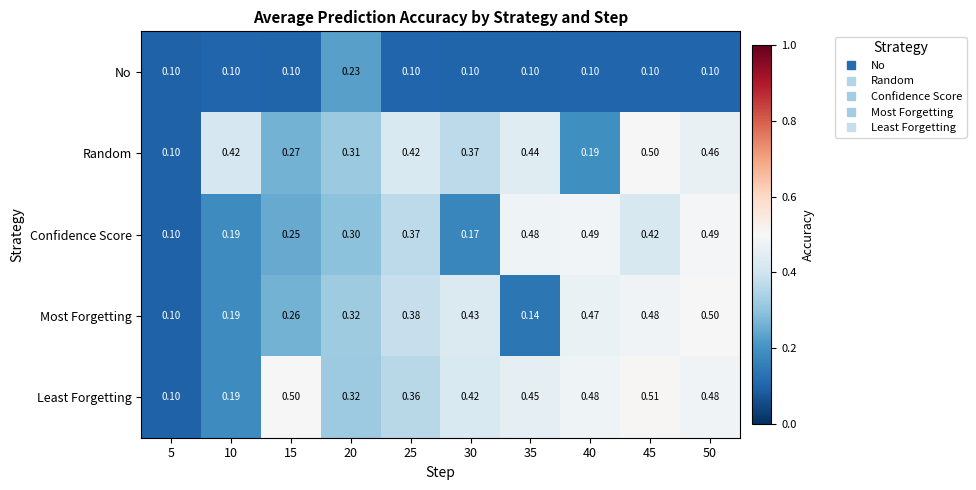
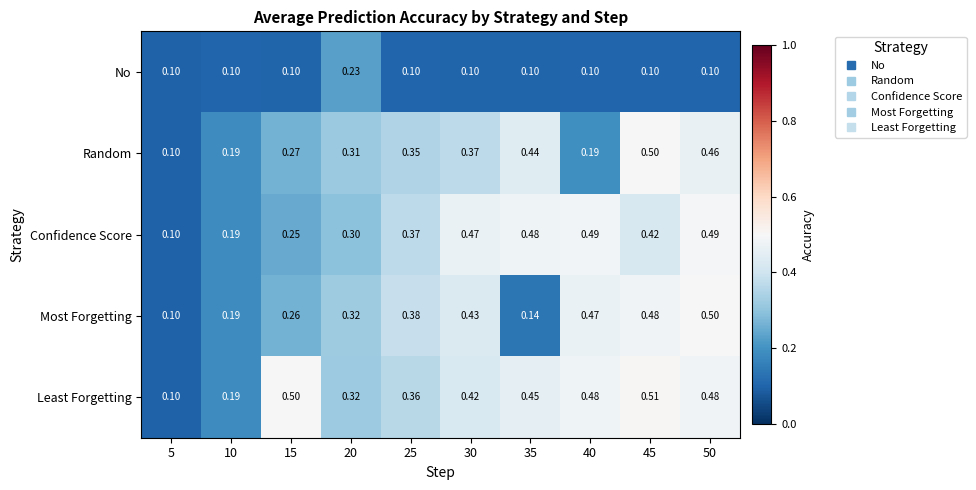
Random, 10: 0.42 -> 0.19
Random, 25: 0.42 -> 0.35
Confidence Score, 30: 0.17 -> 0.47
